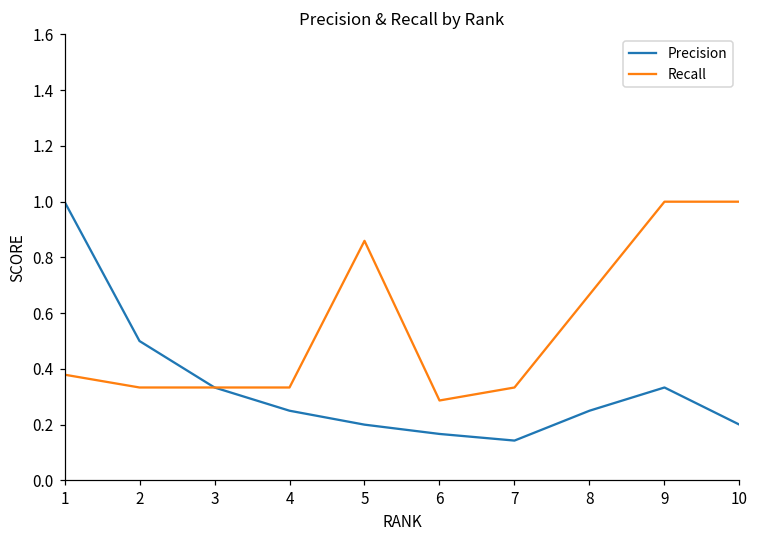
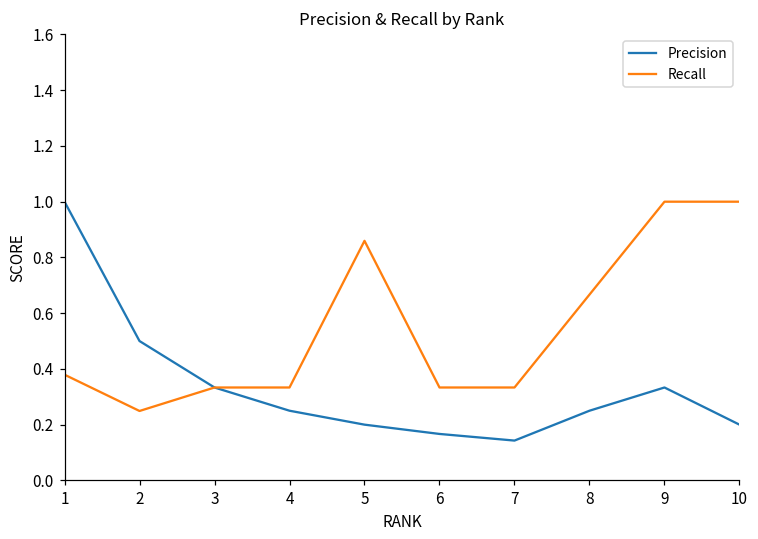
Recall, 2: 0.33 -> 0.25
Recall, 6: 0.29 -> 0.33
